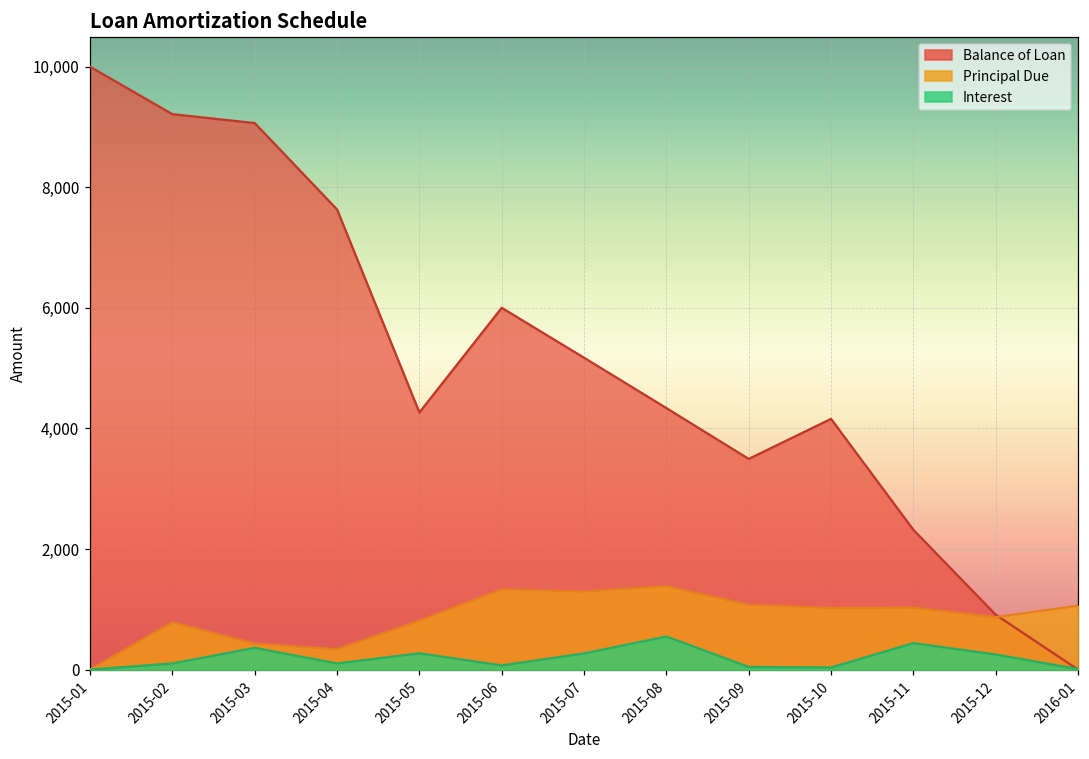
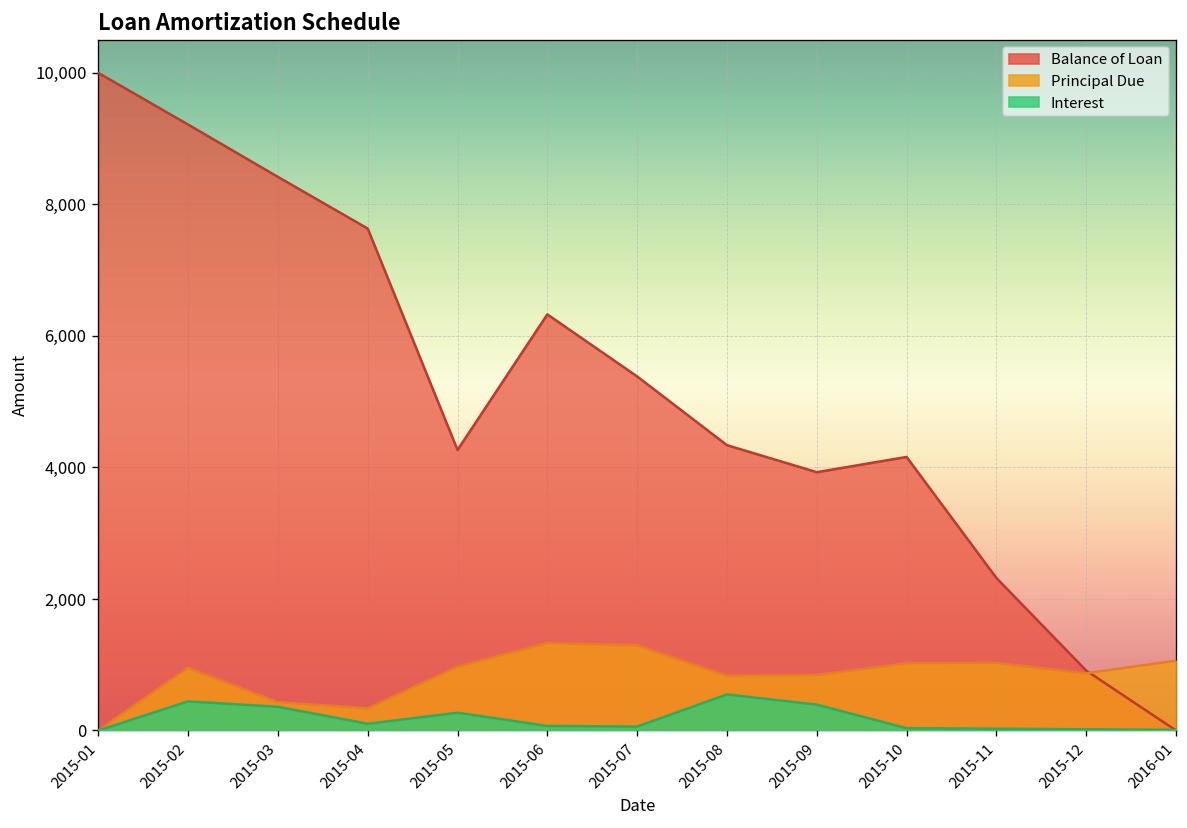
Principal Due, 2015-02: 800 -> 1,000
Interest, 2015-02: 100 -> 400
Balance of Loan, 2015-03: 9,100 -> 8,400
Principal Due, 2015-05: 800 -> 1,000
Balance of Loan, 2015-06: 6,000 -> 6,300
Balance of Loan, 2015-07: 5,200 -> 5,400
Interest, 2015-07: 300 -> 100
Principal Due, 2015-08: 1,400 -> 800
Balance of Loan, 2015-09: 3,500 -> 3,900
Principal Due, 2015-09: 1,100 -> 800
Interest, 2015-09: 0 -> 400
Interest, 2015-11: 400 -> 0
Interest, 2015-12: 300 -> 0
